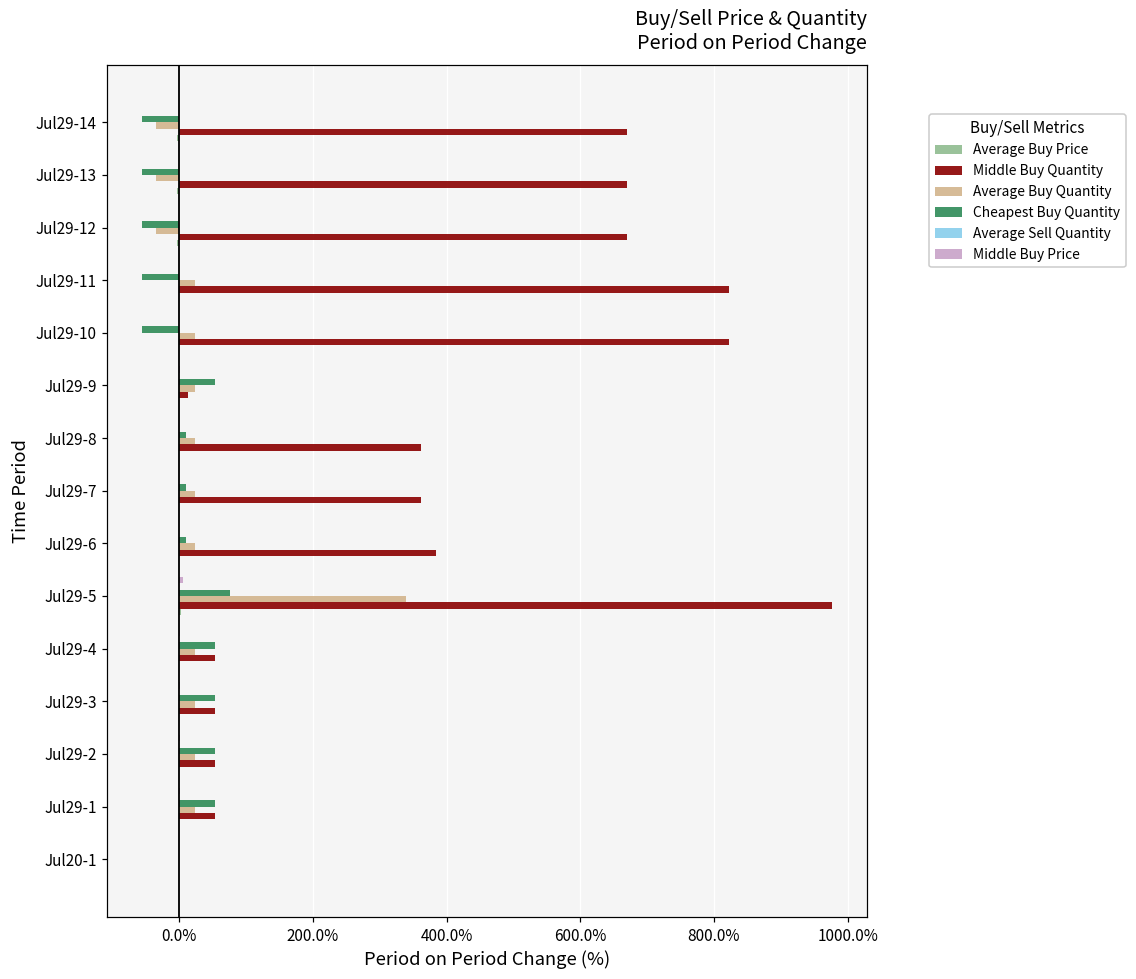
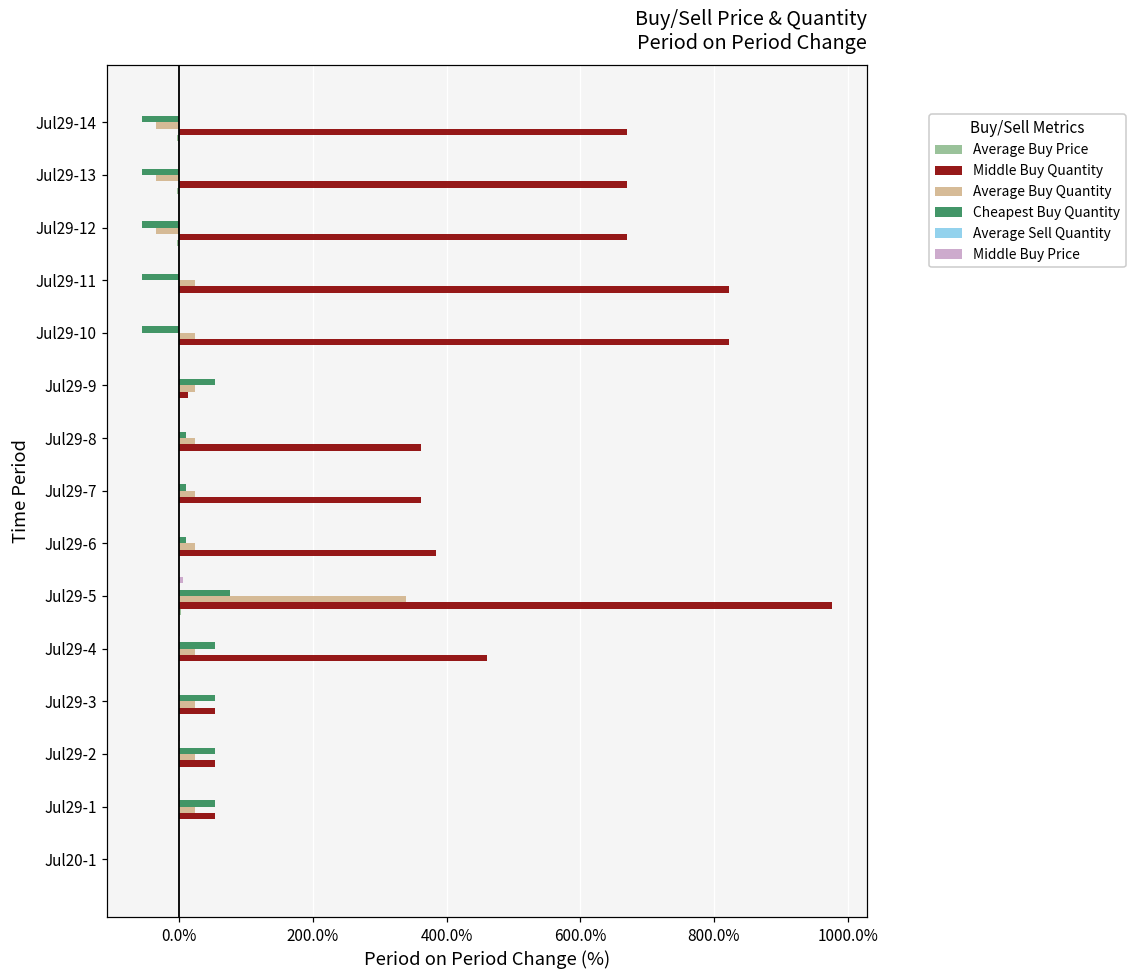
Middle Buy Quantity, Jul29-4: 50% -> 460%
